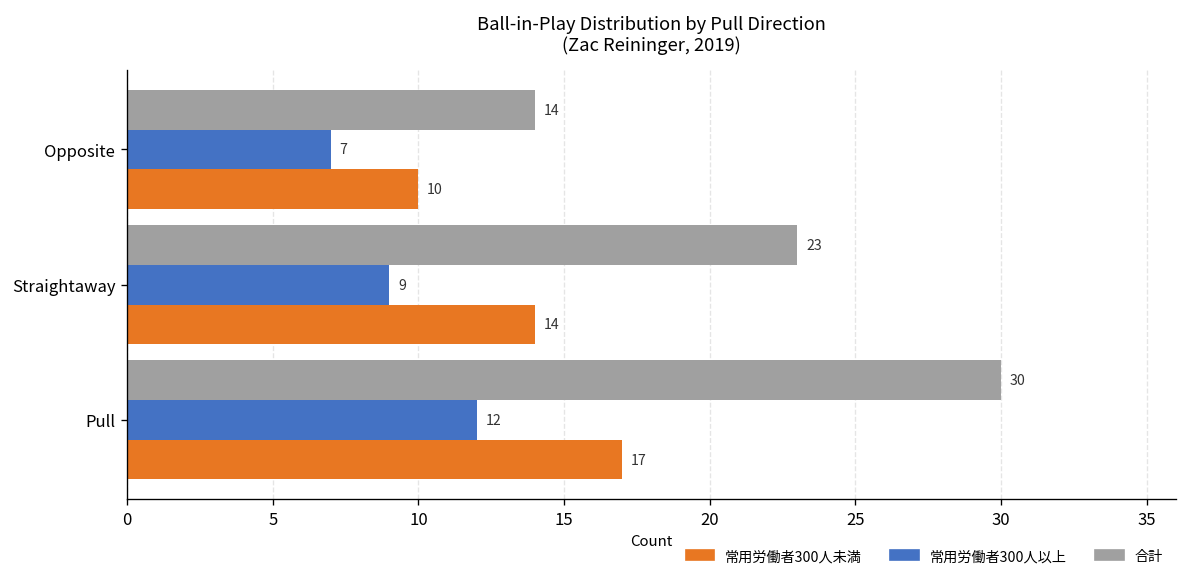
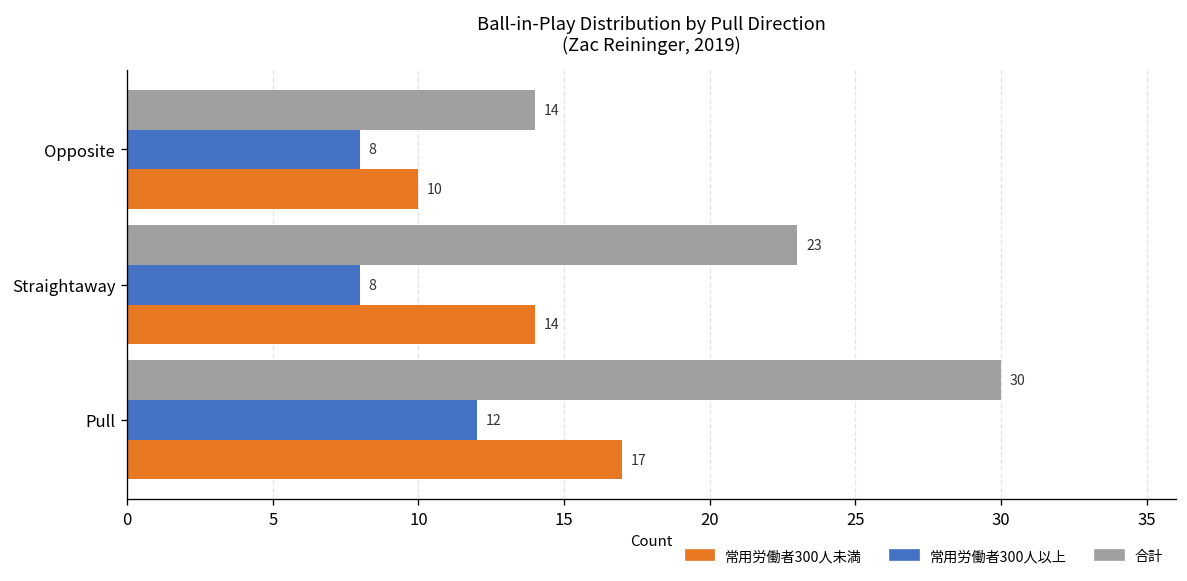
常用労働者300人以上, Opposite: 7 -> 8
常用労働者300人以上, Straightaway: 9 -> 8
